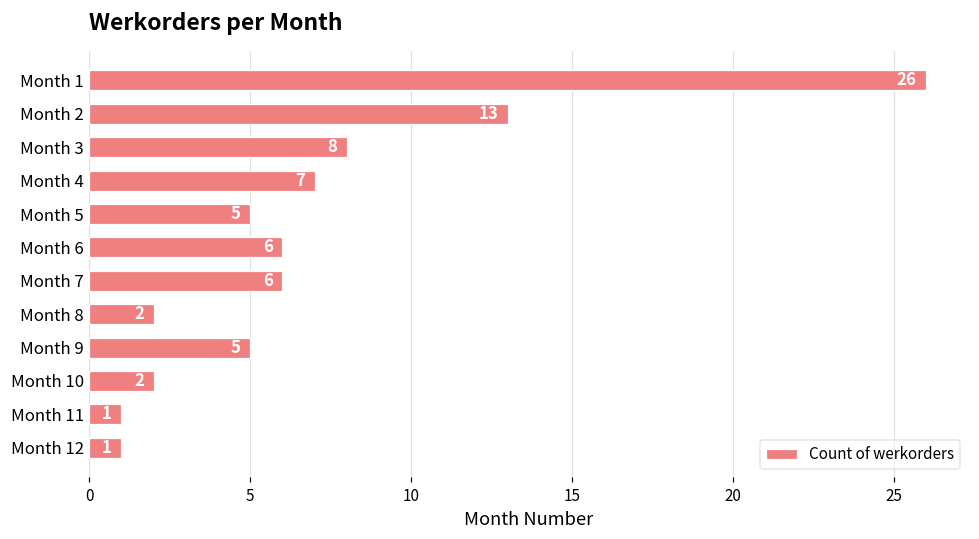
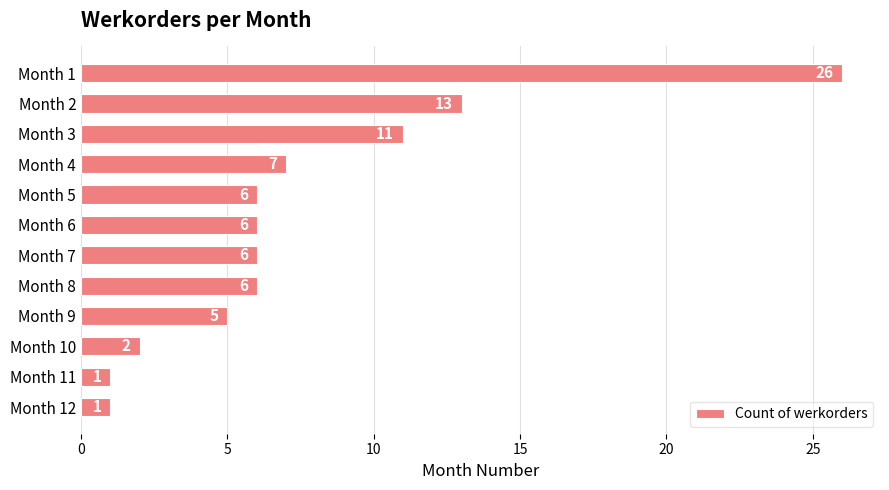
Month 3: 8 -> 11
Month 5: 5 -> 6
Month 8: 2 -> 6
